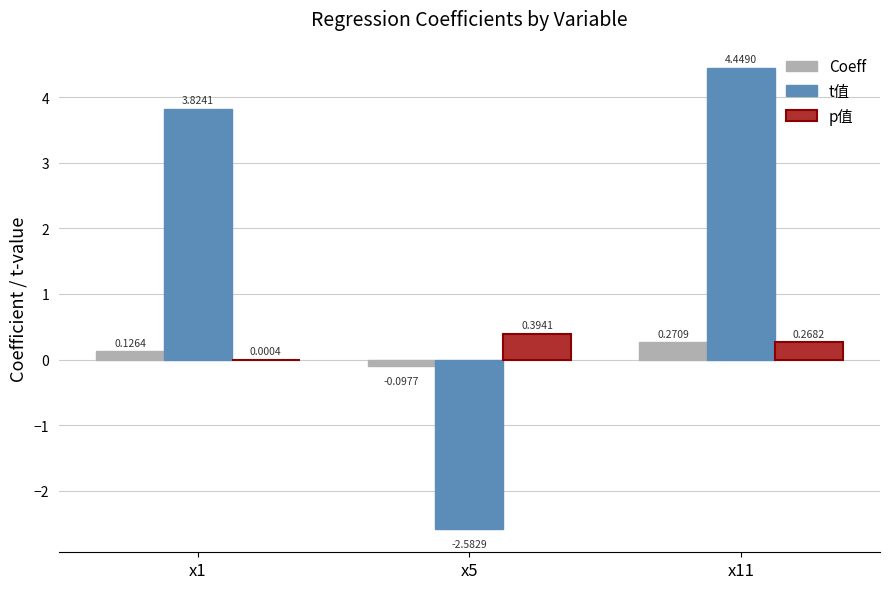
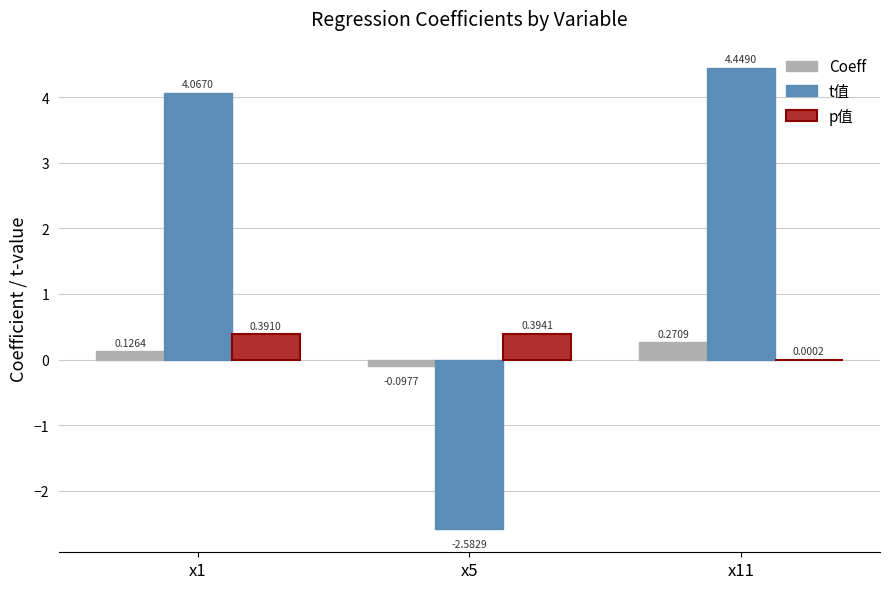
t值, x1: 3.8241 -> 4.0670
p值, x1: 0.0004 -> 0.3910
p值, x11: 0.2682 -> 0.0002
